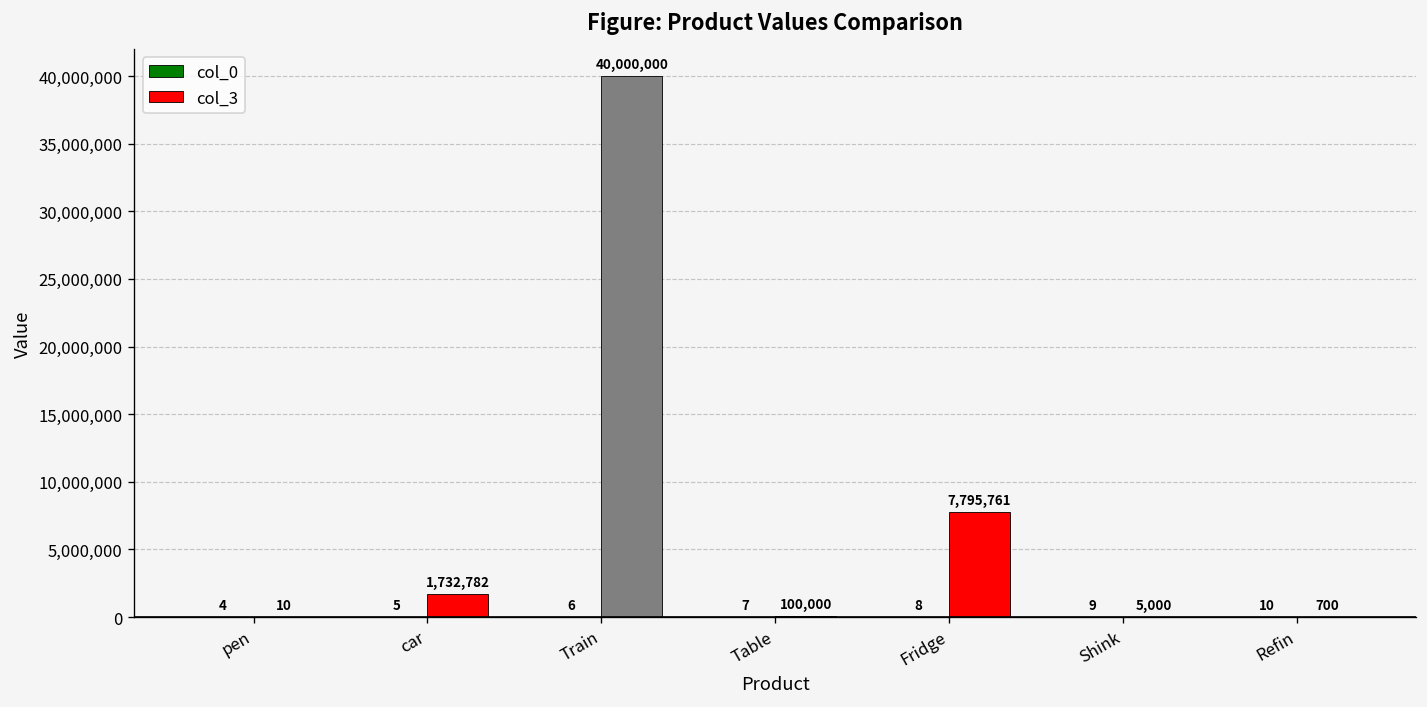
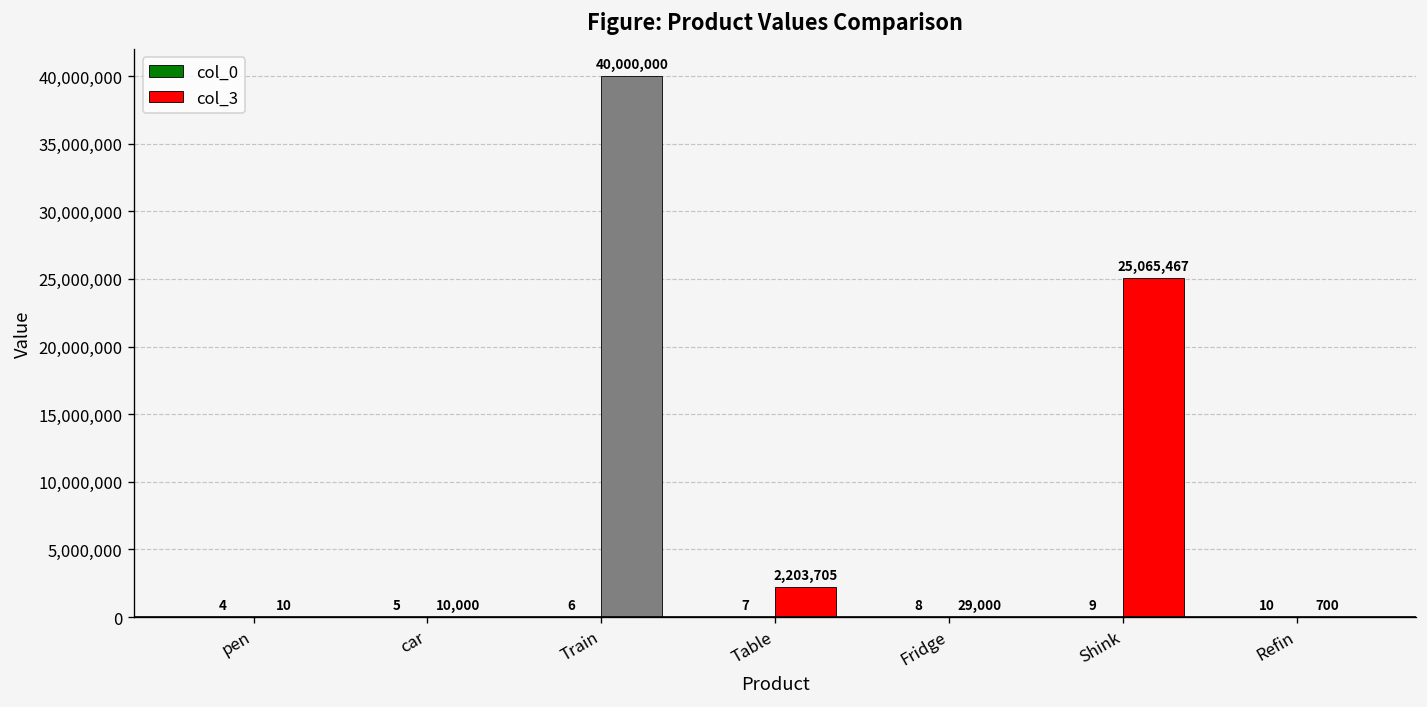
col_3, car: 1,732,782 -> 10,000
col_3, Table: 100,000 -> 2,203,705
col_3, Fridge: 7,795,761 -> 29,000
col_3, Shink: 5,000 -> 25,065,467
